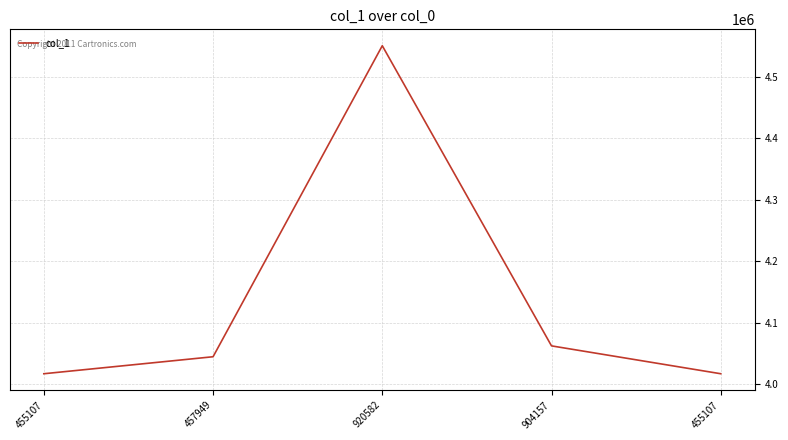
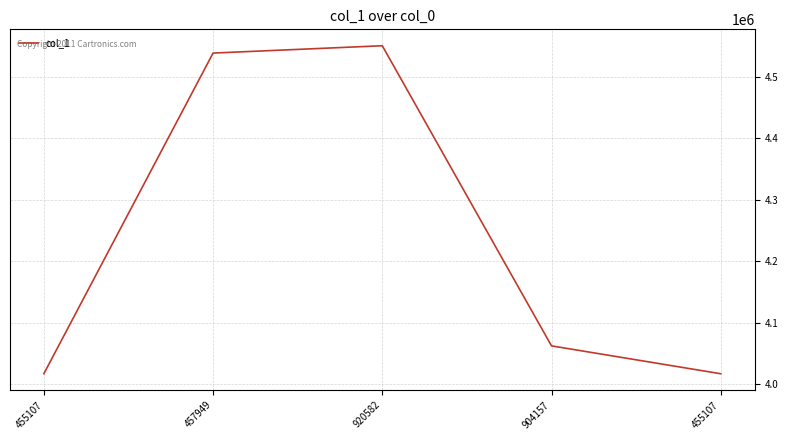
457949: 4040000 -> 4540000
